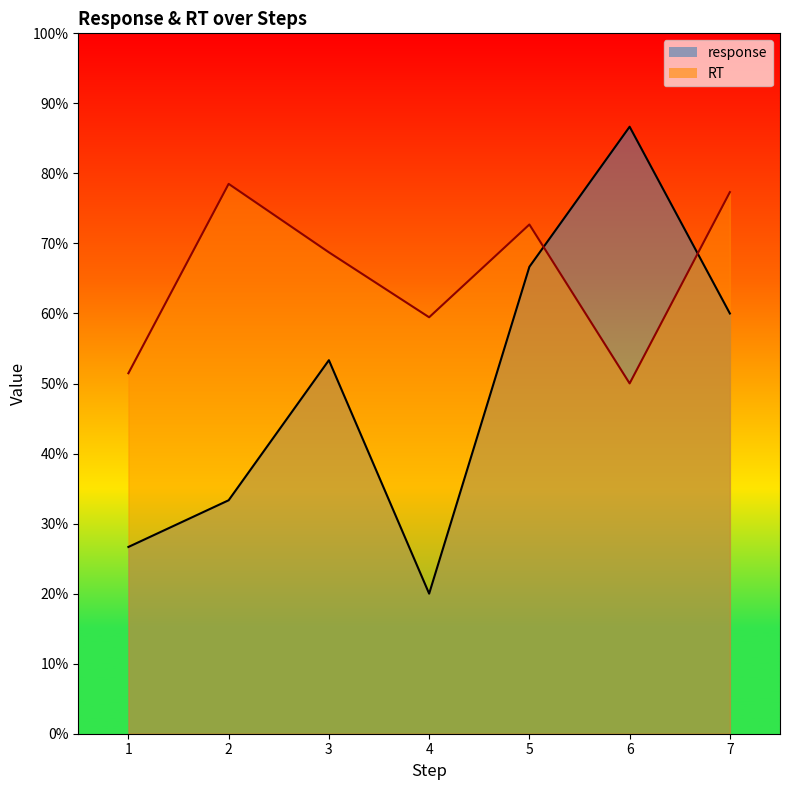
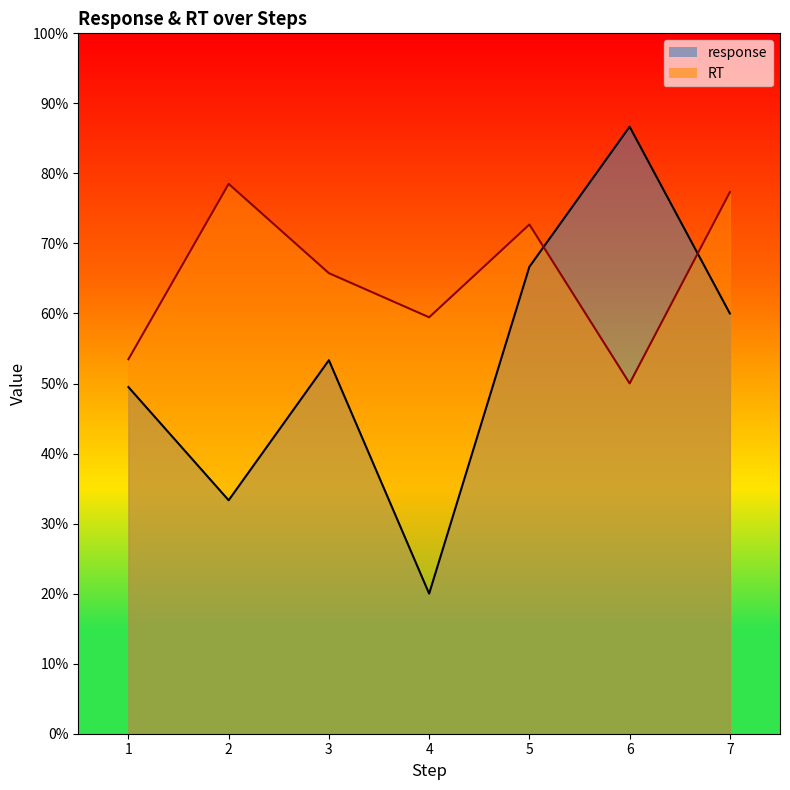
response, 1: 27% -> 49%
RT, 1: 51% -> 53%
RT, 3: 69% -> 66%
